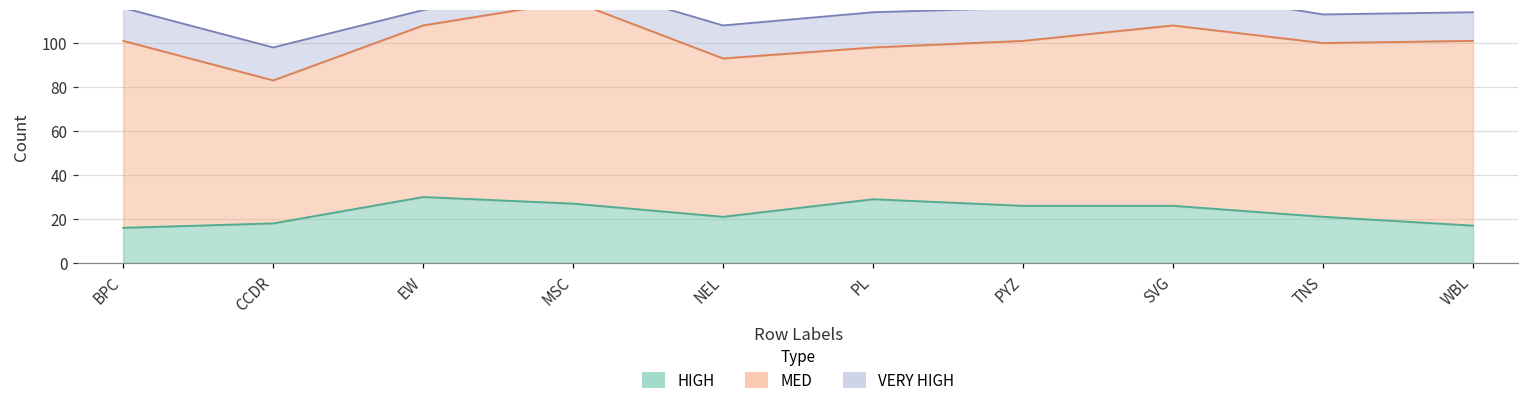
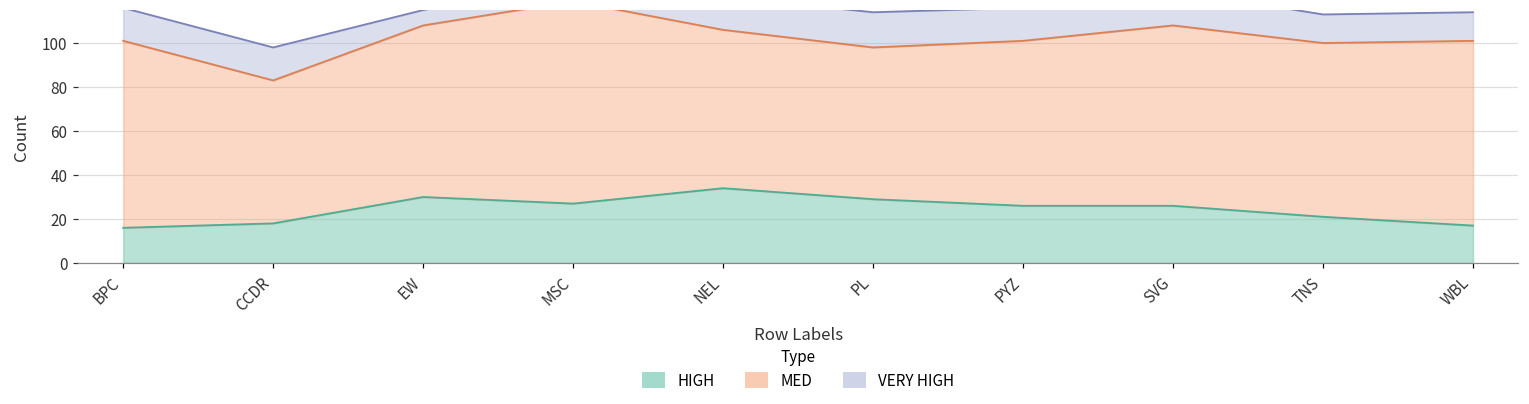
HIGH, NEL: 21 -> 34
